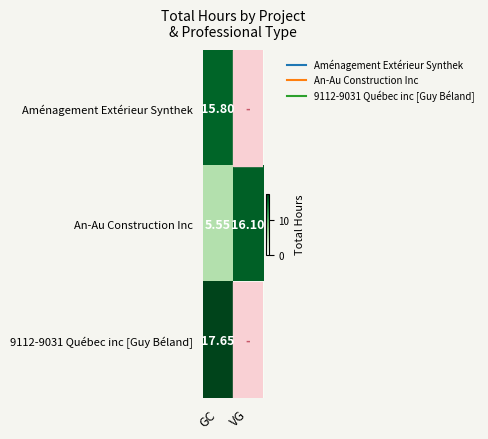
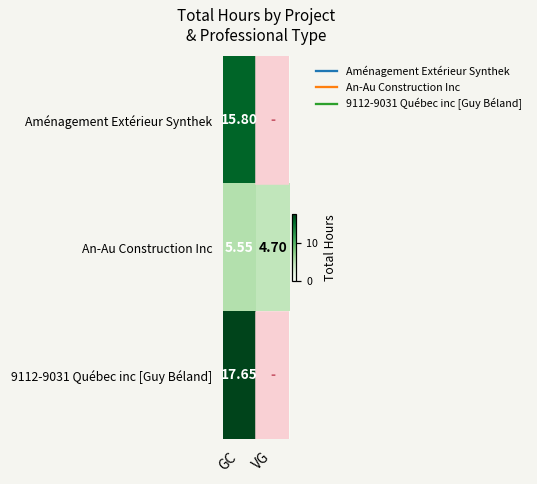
An-Au Construction Inc, VG: 16.10 -> 4.70
